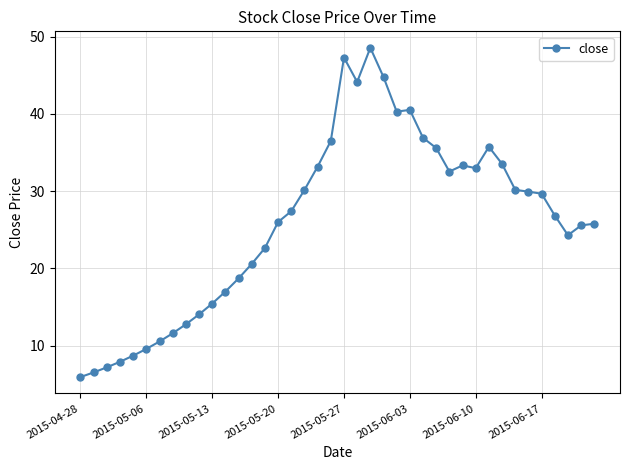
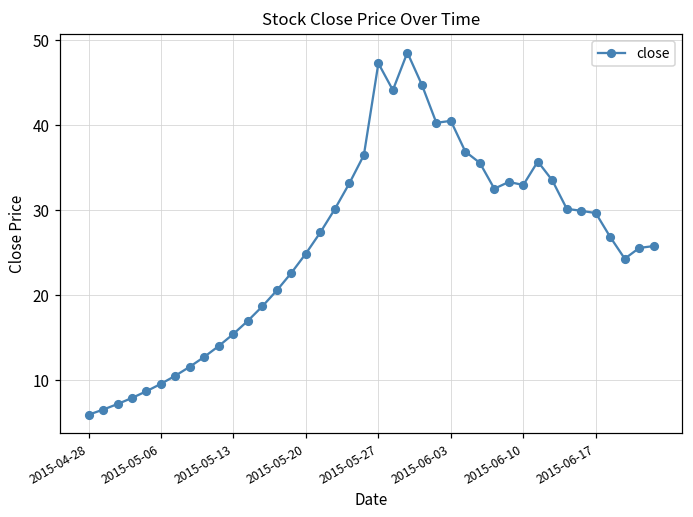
2015-05-20: 26 -> 25
